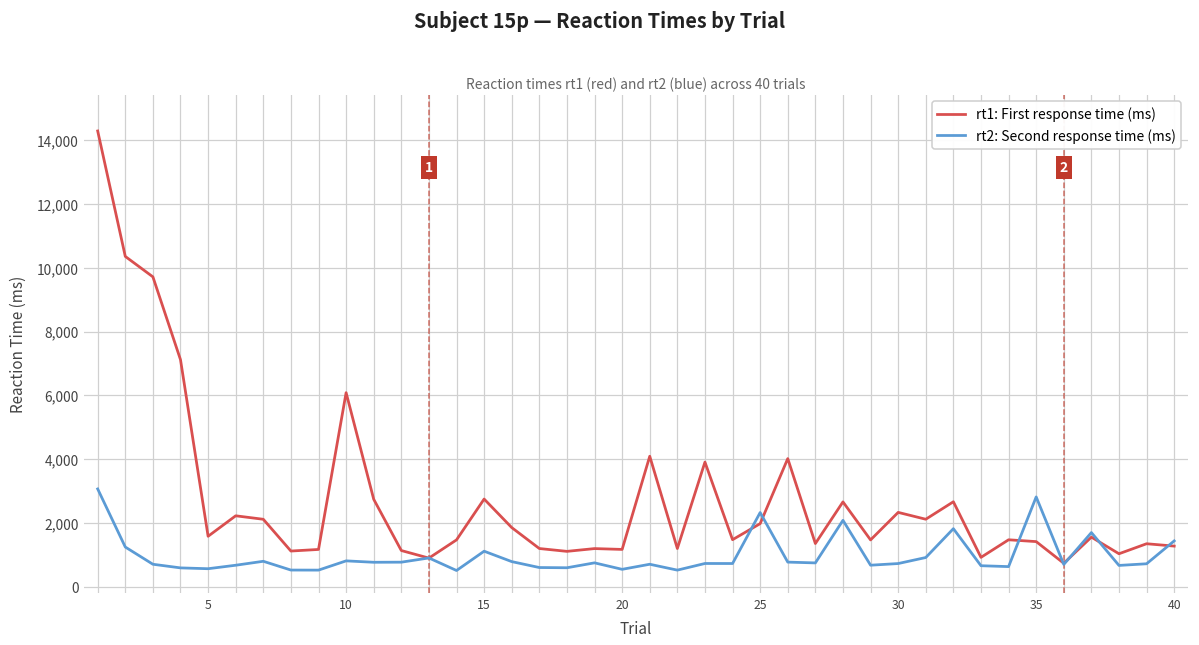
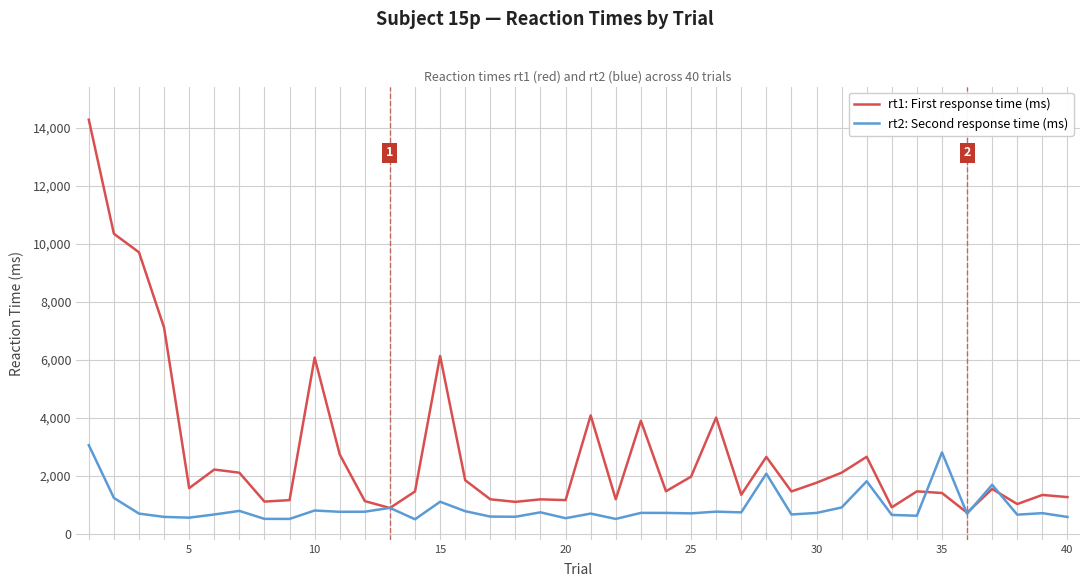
rt1: First response time (ms), 15: 2,700 -> 6,100
rt2: Second response time (ms), 25: 2,300 -> 700
rt1: First response time (ms), 30: 2,300 -> 1,800
rt2: Second response time (ms), 40: 1,400 -> 600
